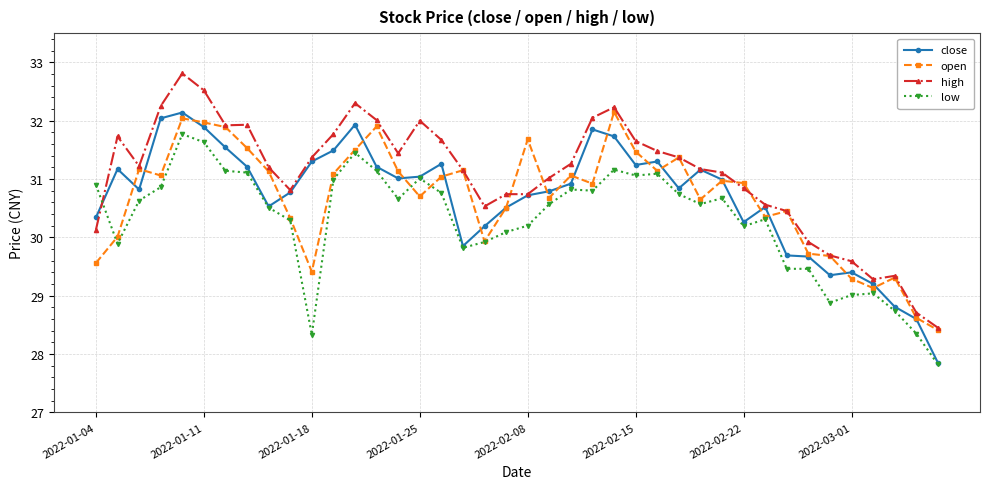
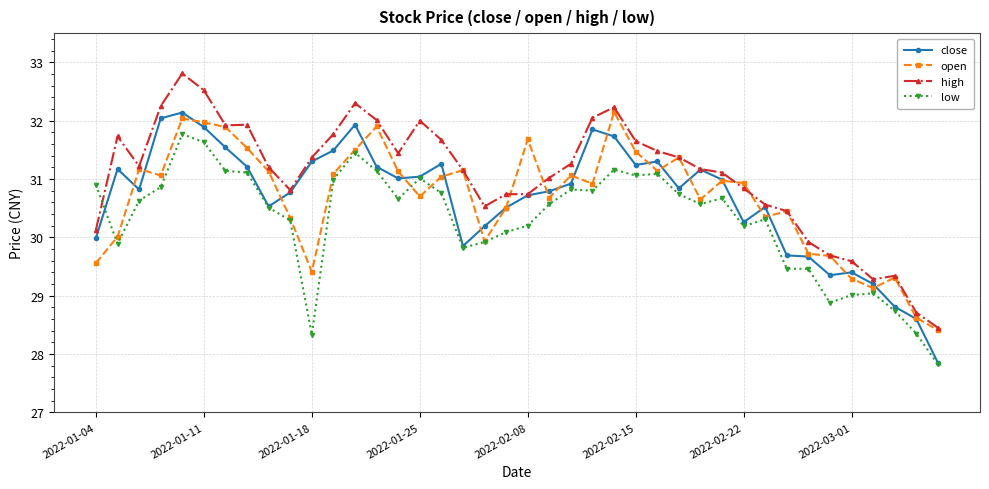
close, 2022-01-04: 30.3 -> 30.0
